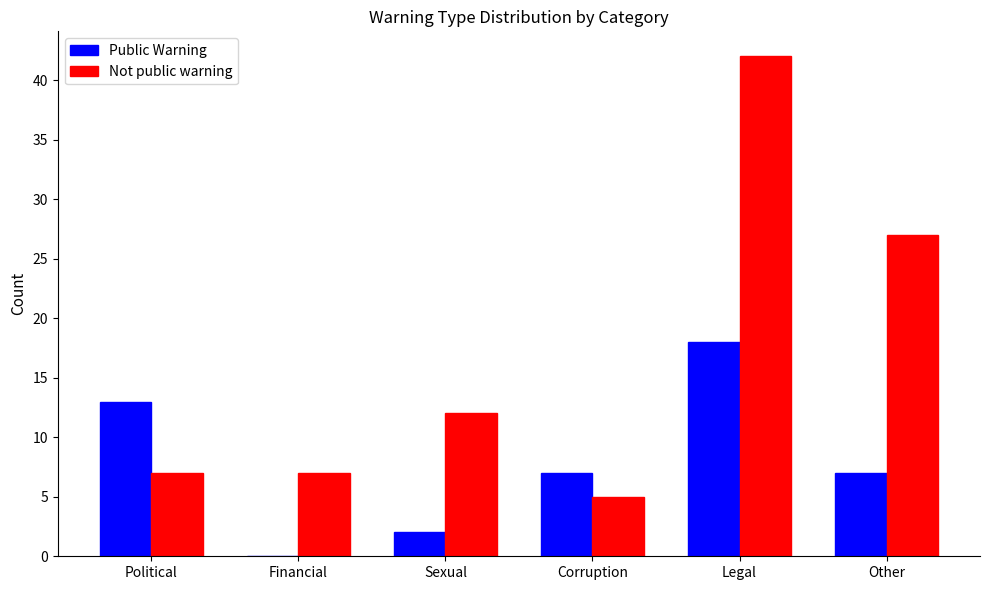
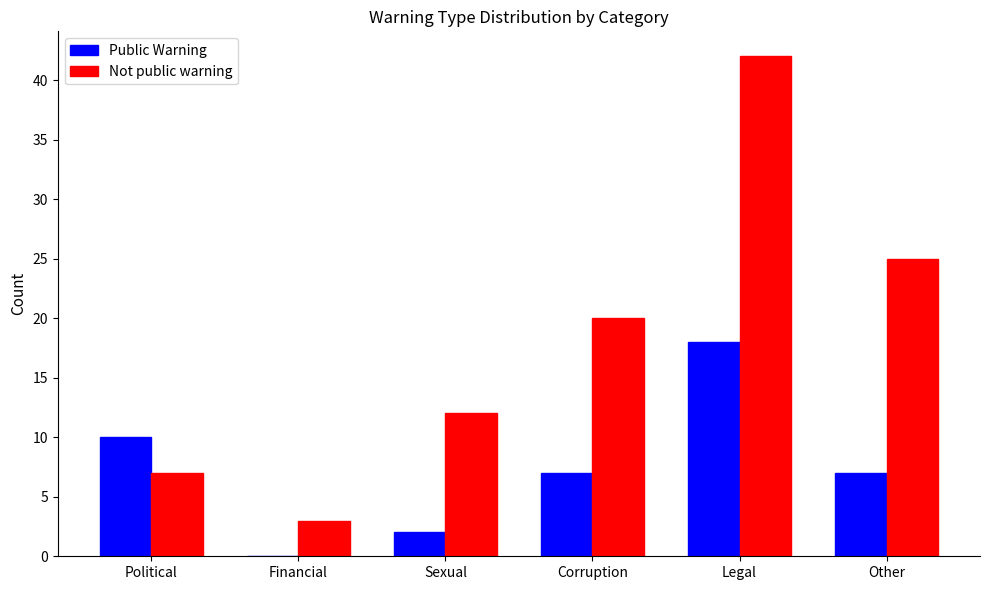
Public Warning, Political: 13 -> 10
Not public warning, Financial: 7 -> 3
Not public warning, Corruption: 5 -> 20
Not public warning, Other: 27 -> 25
